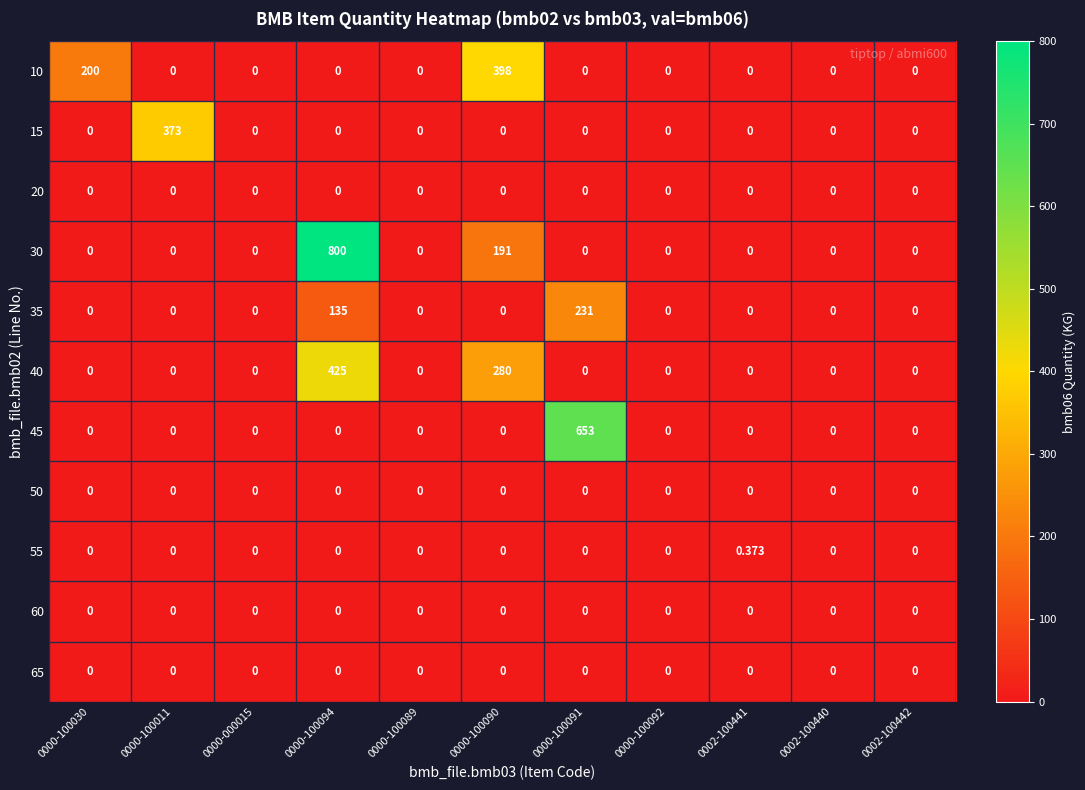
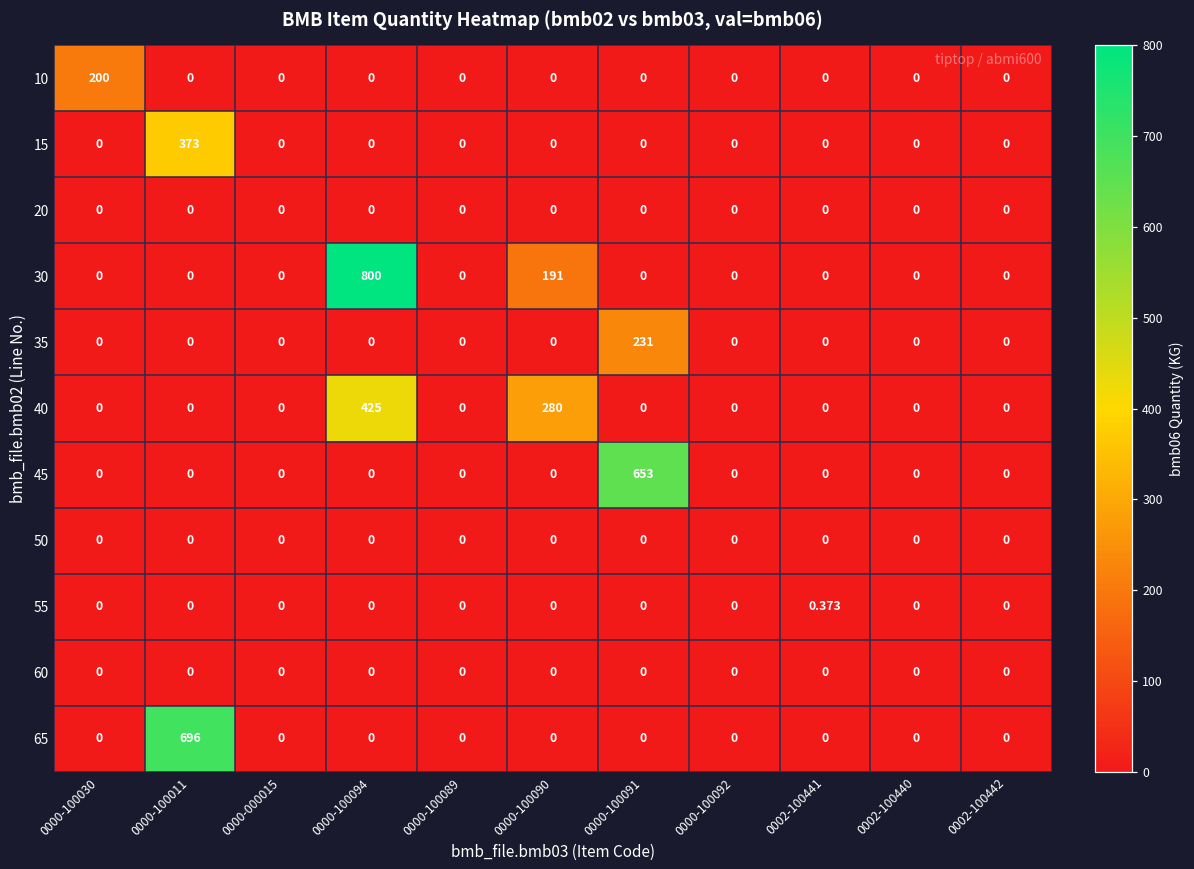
10, 0000-100090: 398 -> 0
35, 0000-100094: 135 -> 0
65, 0000-100011: 0 -> 696
